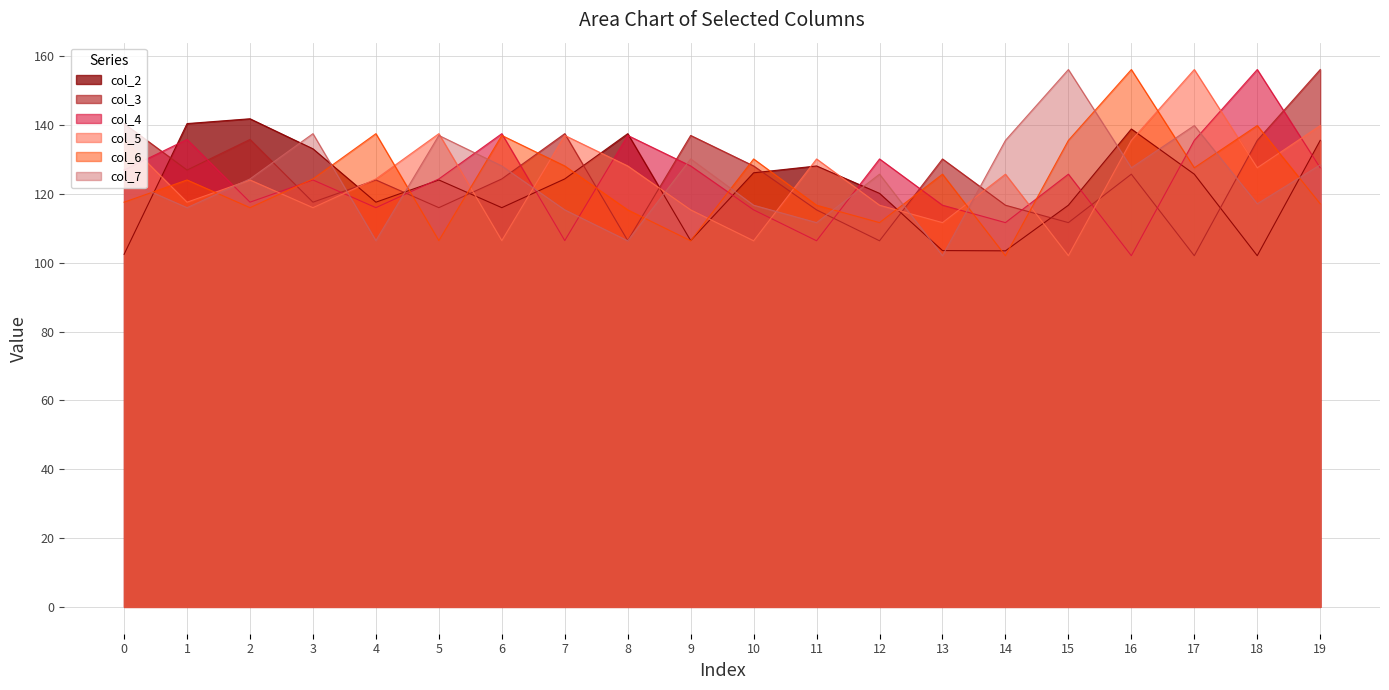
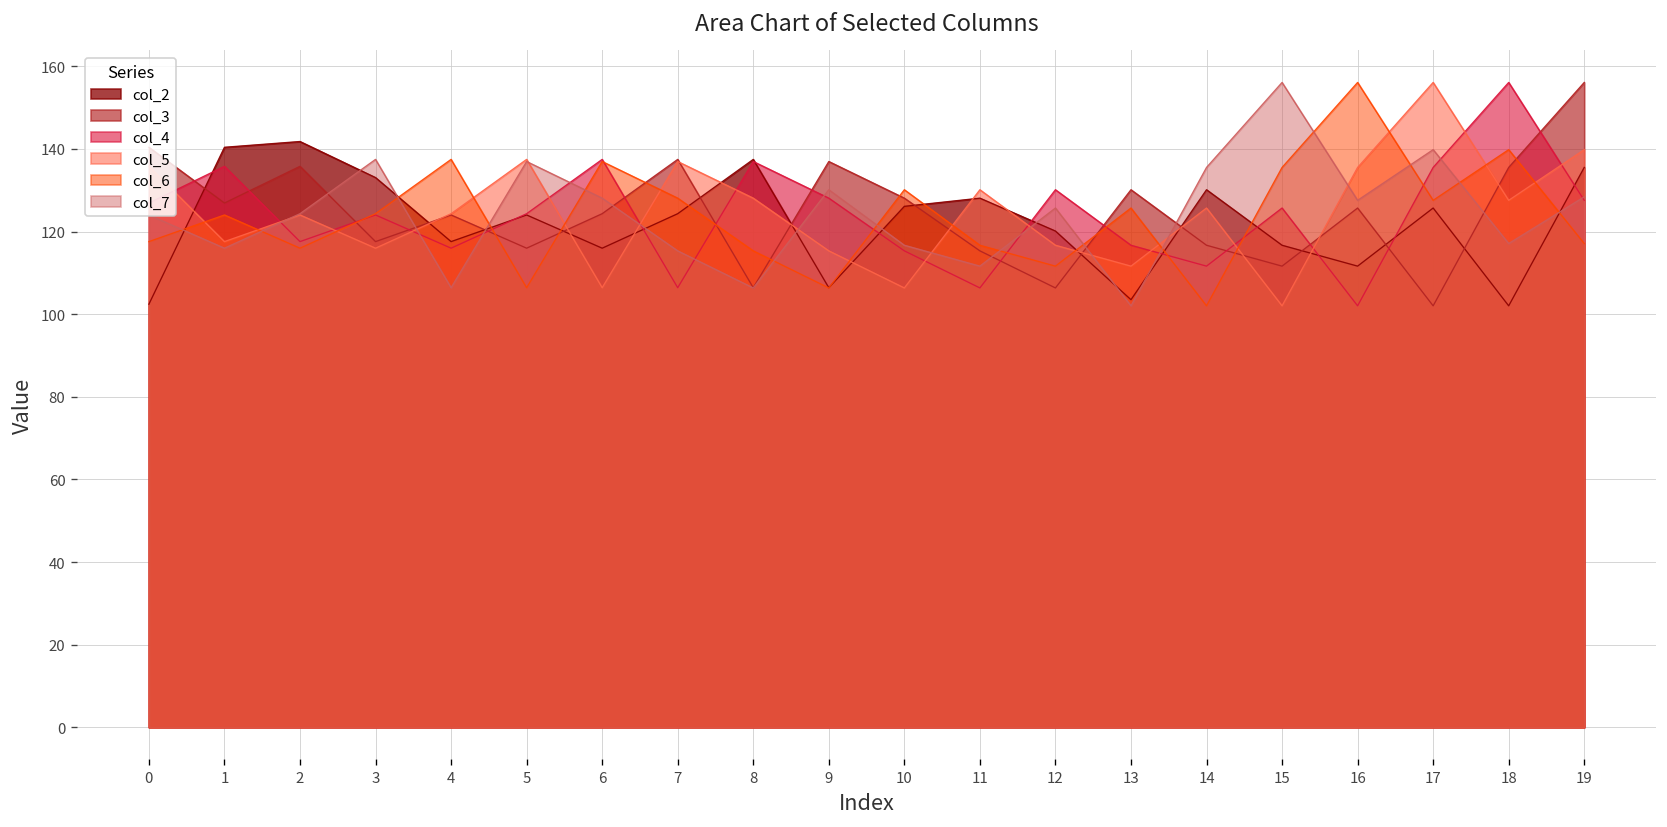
col_2, 14: 103 -> 130
col_2, 16: 139 -> 112
